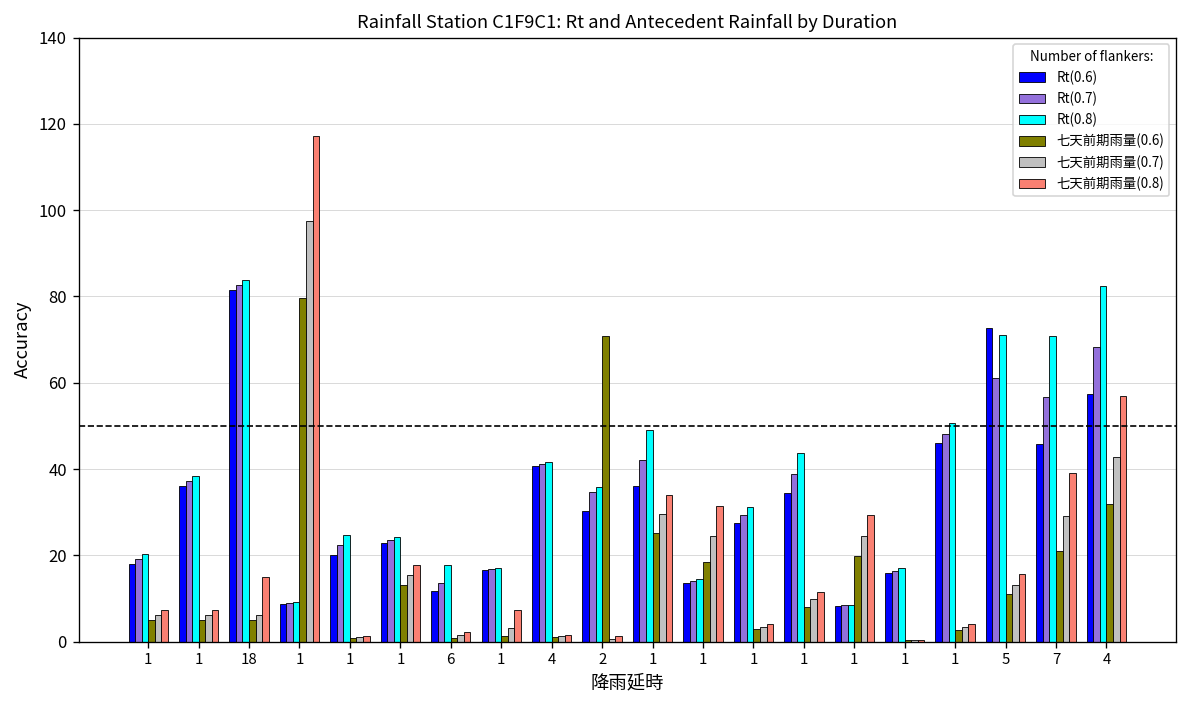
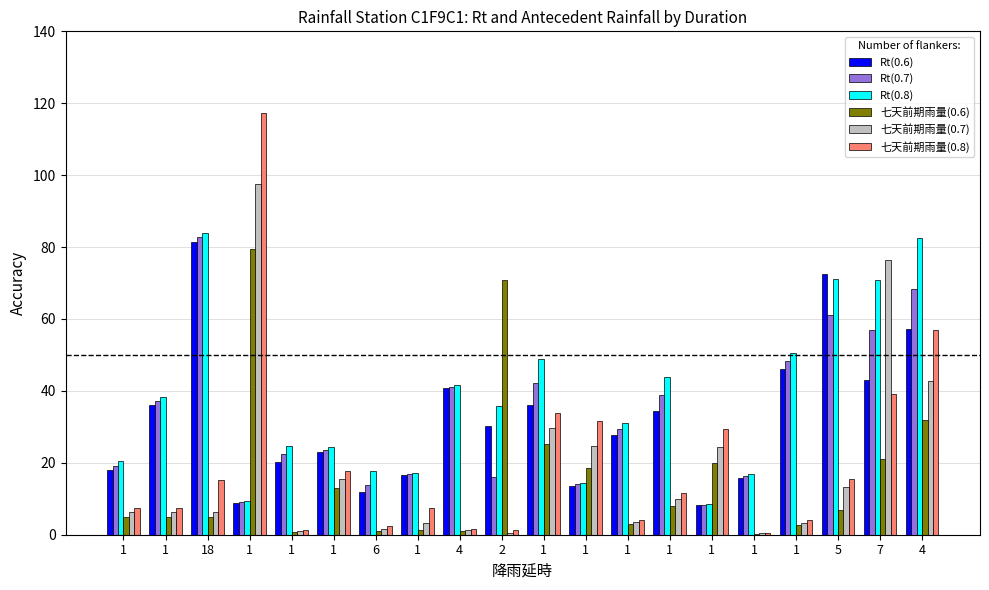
Rt(0.7), 2: 35 -> 16
七天前期雨量(0.6), 5: 11 -> 7
Rt(0.6), 7: 46 -> 43
七天前期雨量(0.7), 7: 29 -> 77
